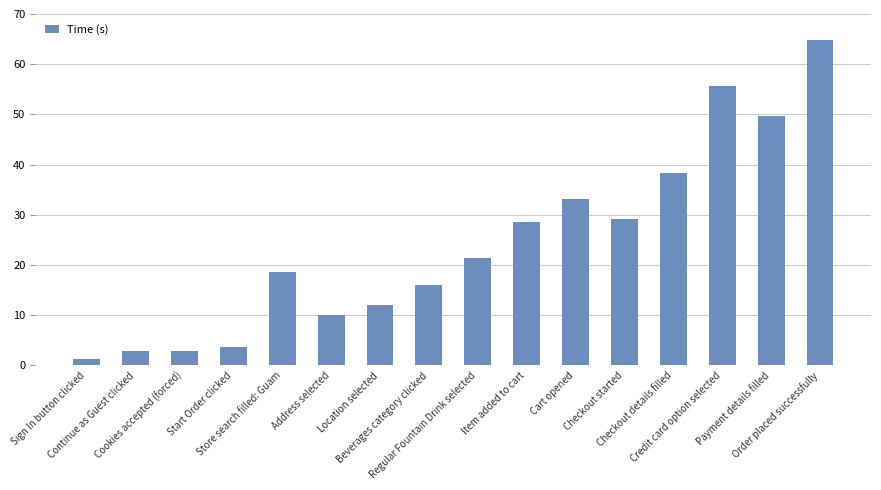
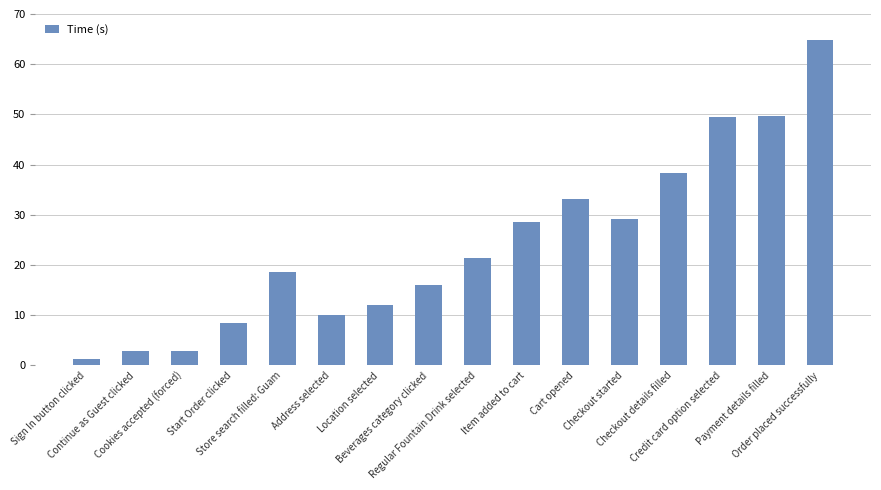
Start Order clicked: 4 -> 8
Credit card option selected: 56 -> 49
